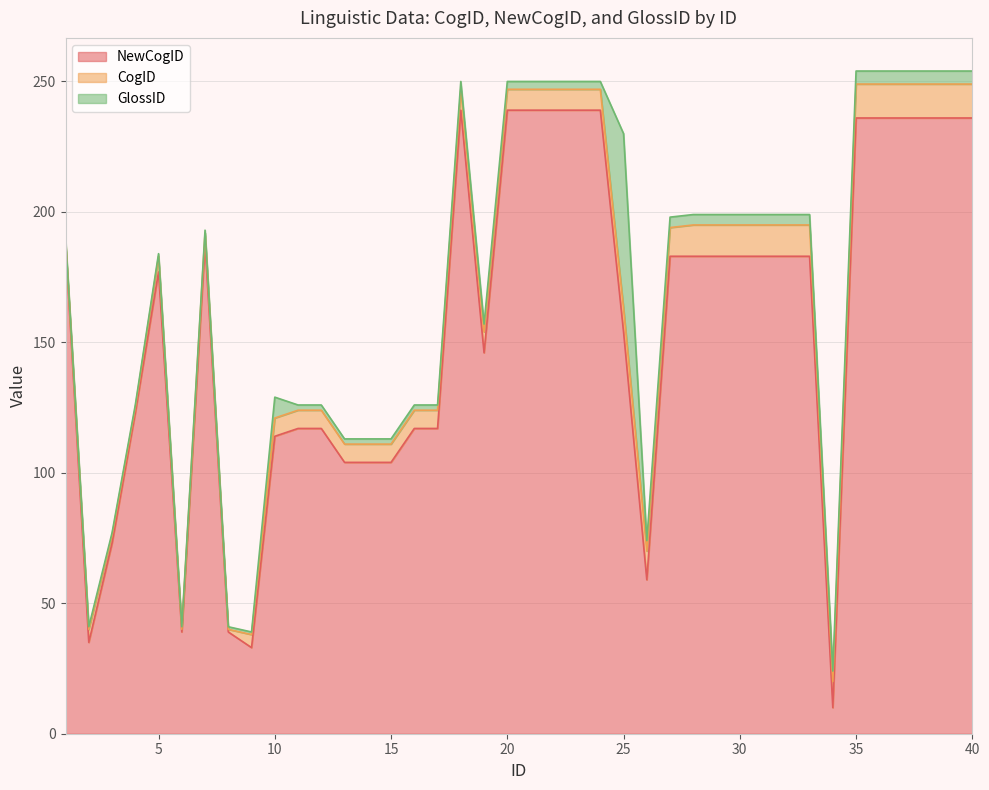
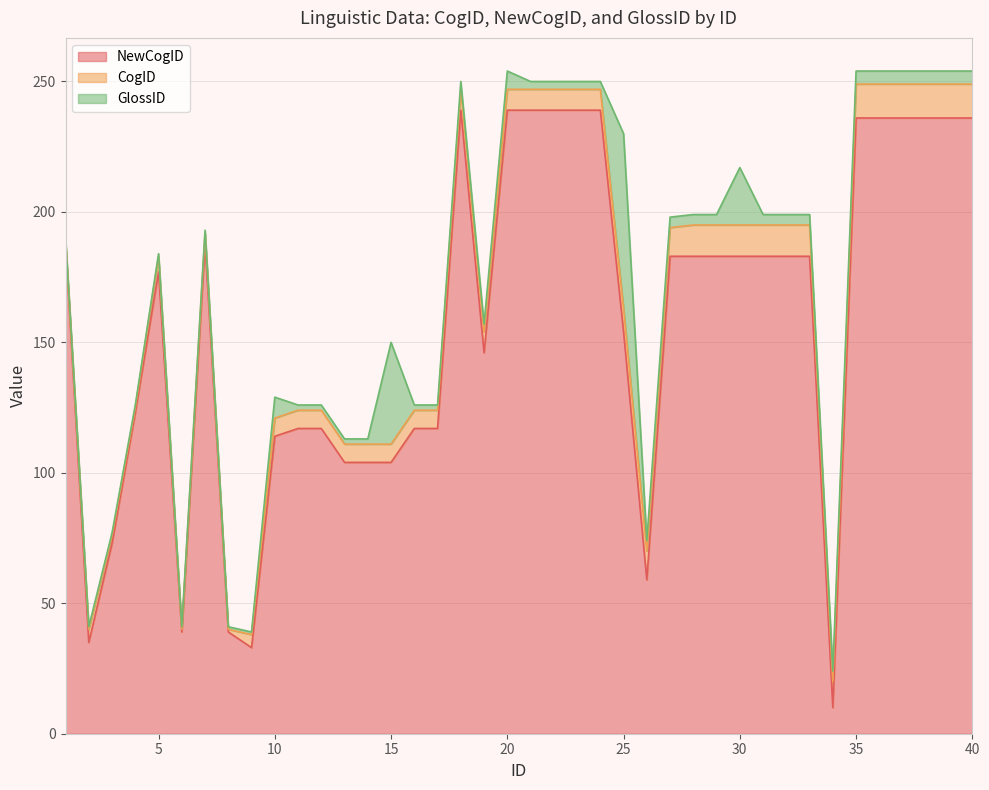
GlossID, 15: 2 -> 39
GlossID, 20: 3 -> 7
GlossID, 30: 4 -> 22
